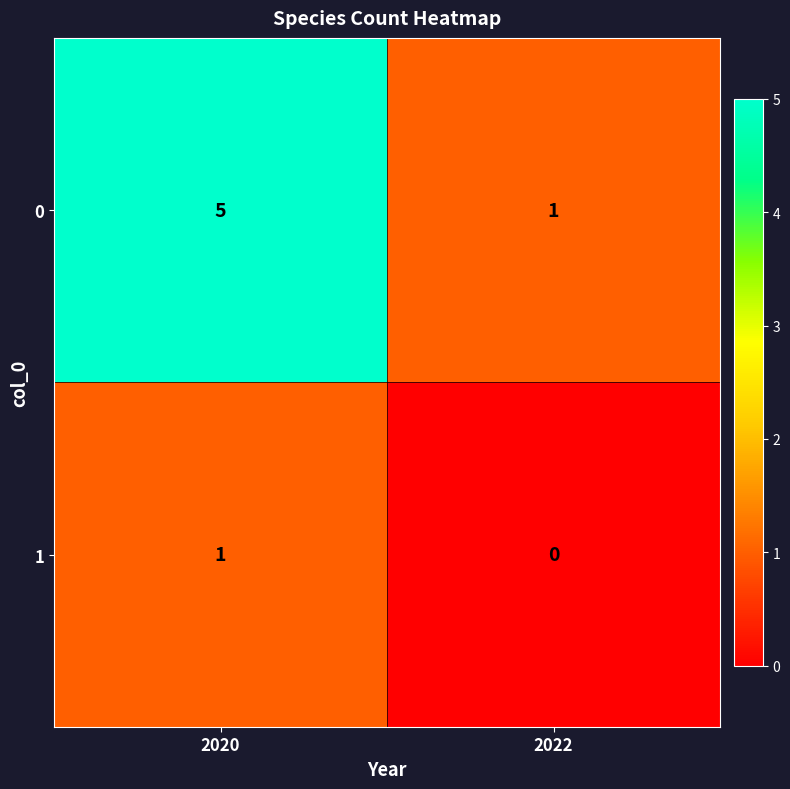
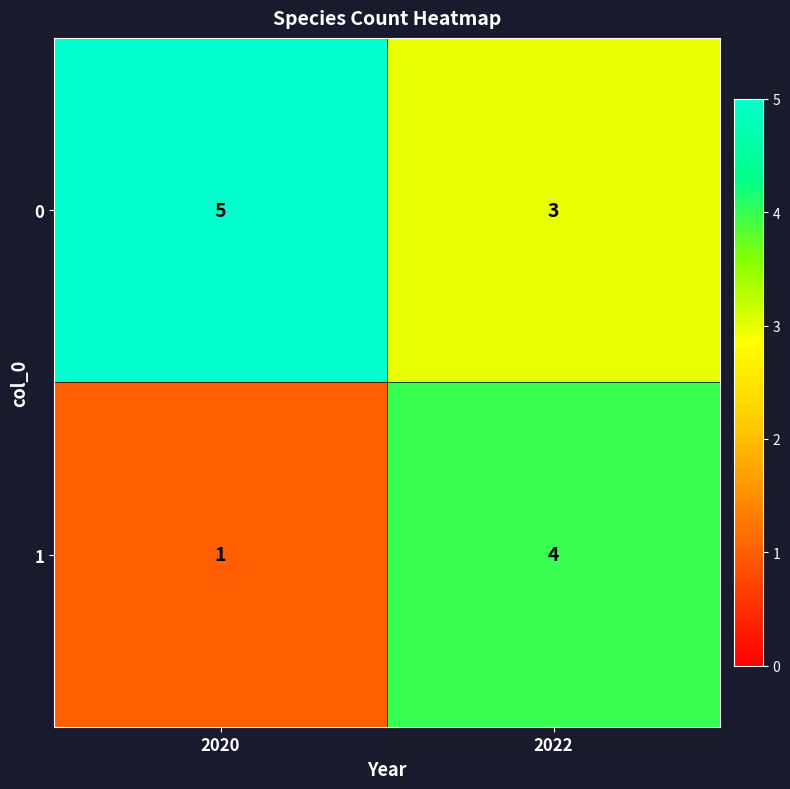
0, 2022: 1 -> 3
1, 2022: 0 -> 4
